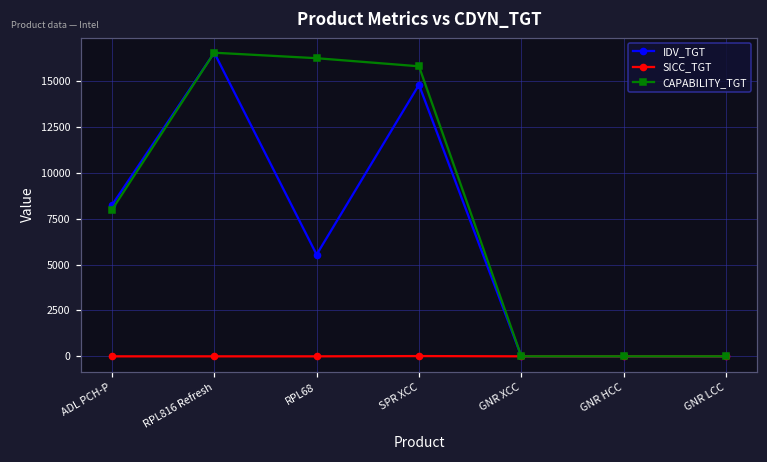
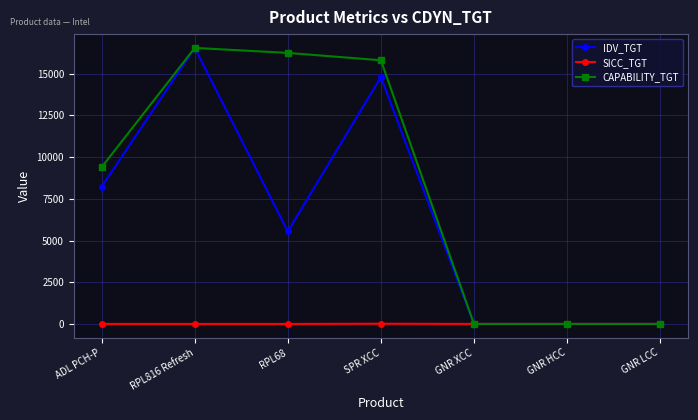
CAPABILITY_TGT, ADL PCH-P: 8000 -> 9400
